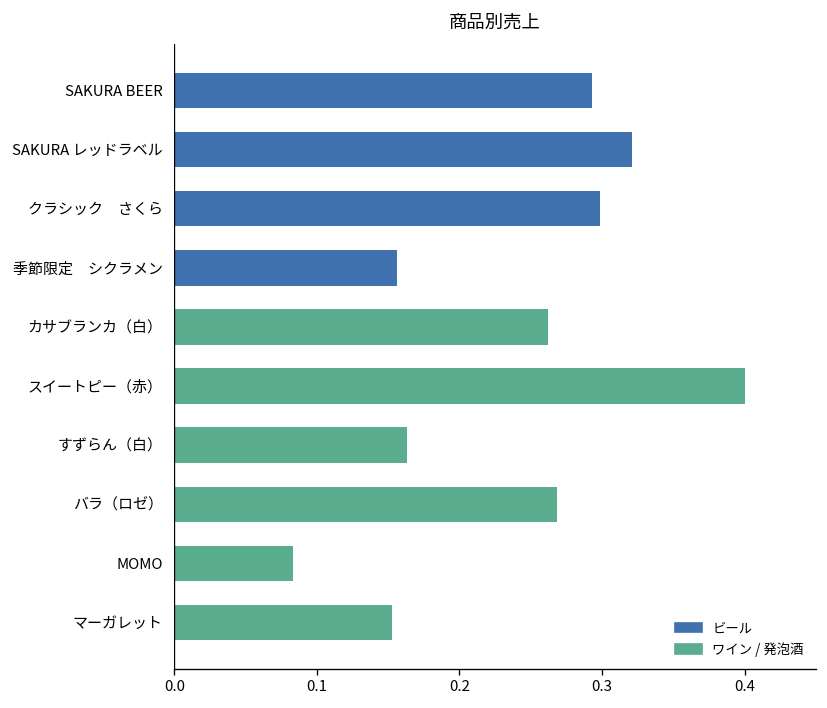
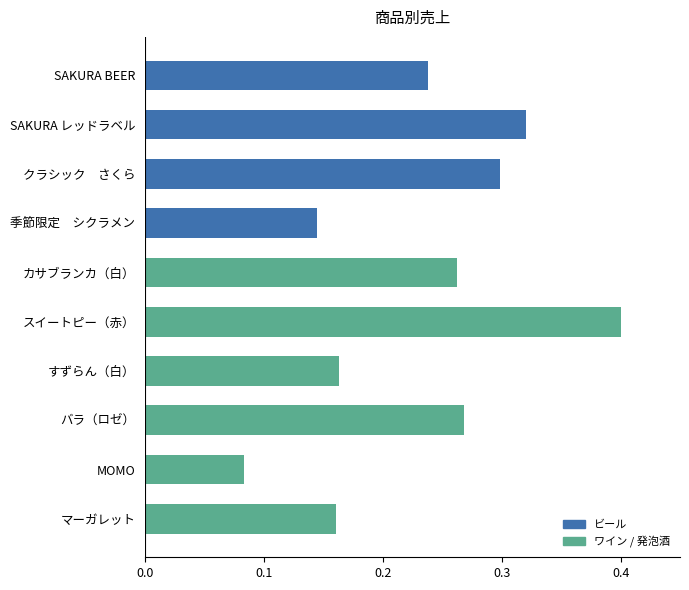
SAKURA BEER: 0.293 -> 0.238
季節限定 シクラメン: 0.156 -> 0.145
マーガレット: 0.152 -> 0.160
